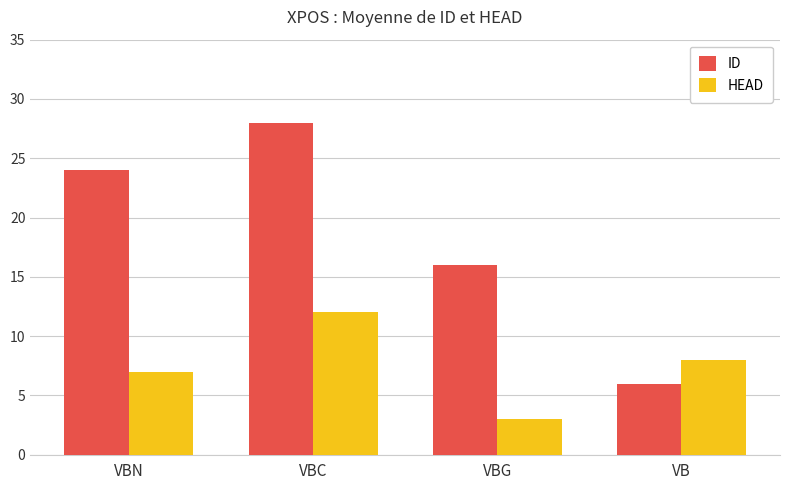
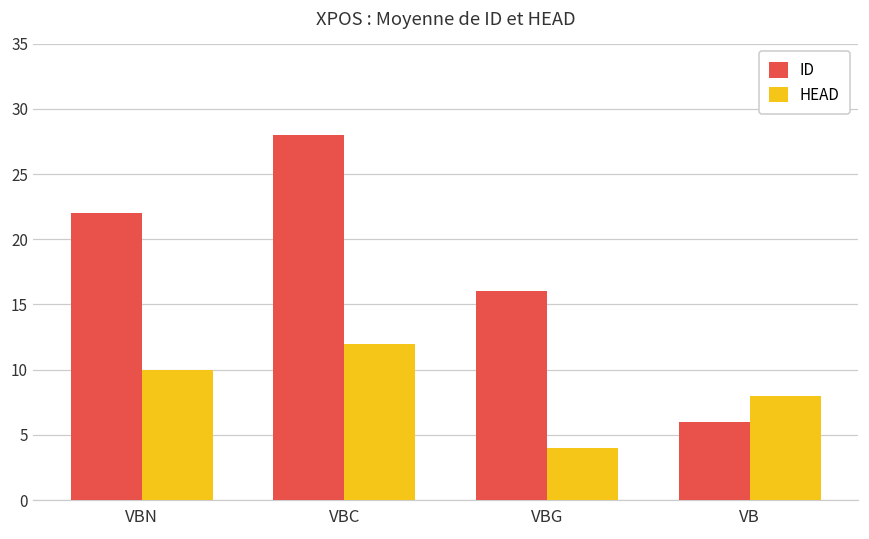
ID, VBN: 24 -> 22
HEAD, VBN: 7 -> 10
HEAD, VBG: 3 -> 4
